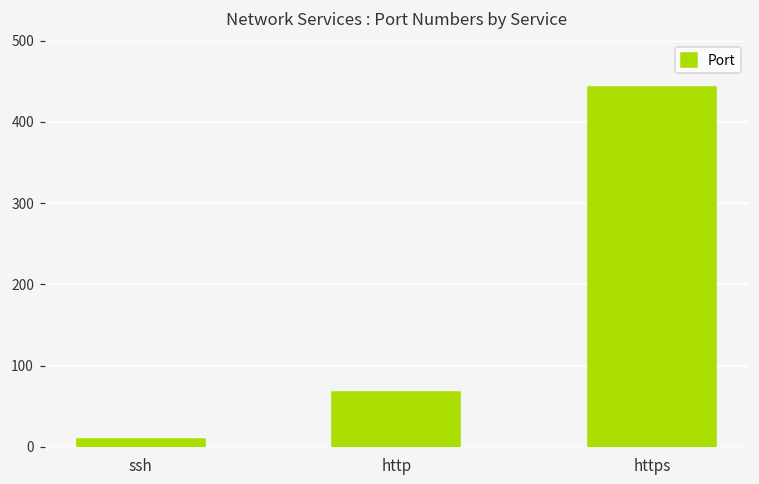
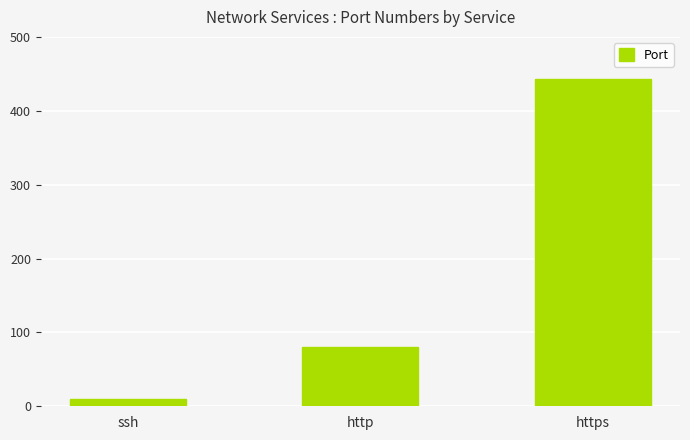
http: 70 -> 80
